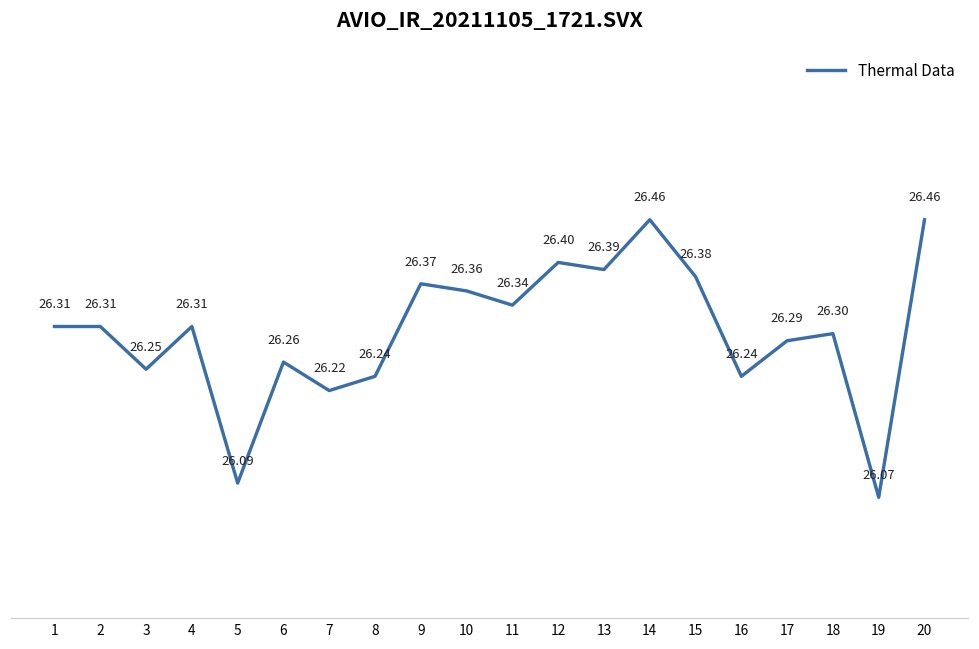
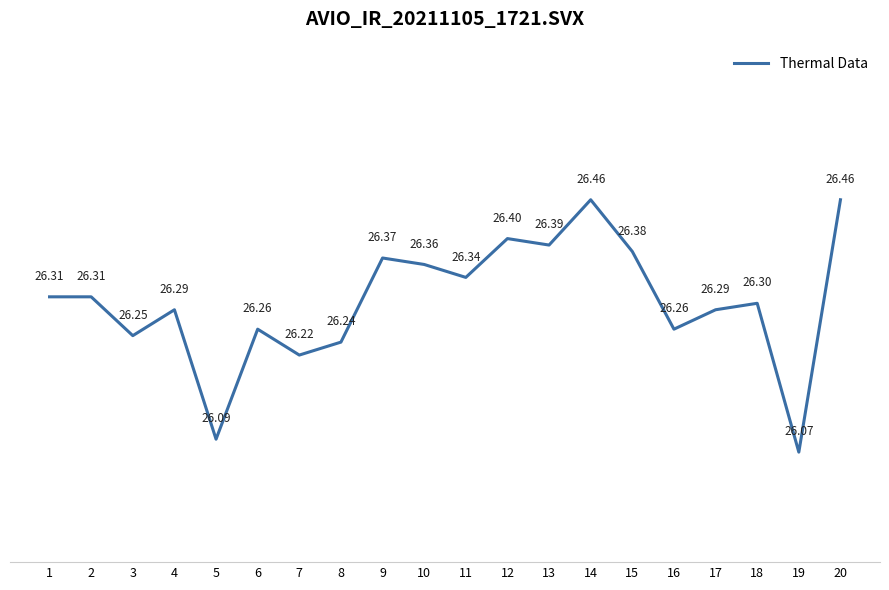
4: 26.31 -> 26.29
16: 26.24 -> 26.26
